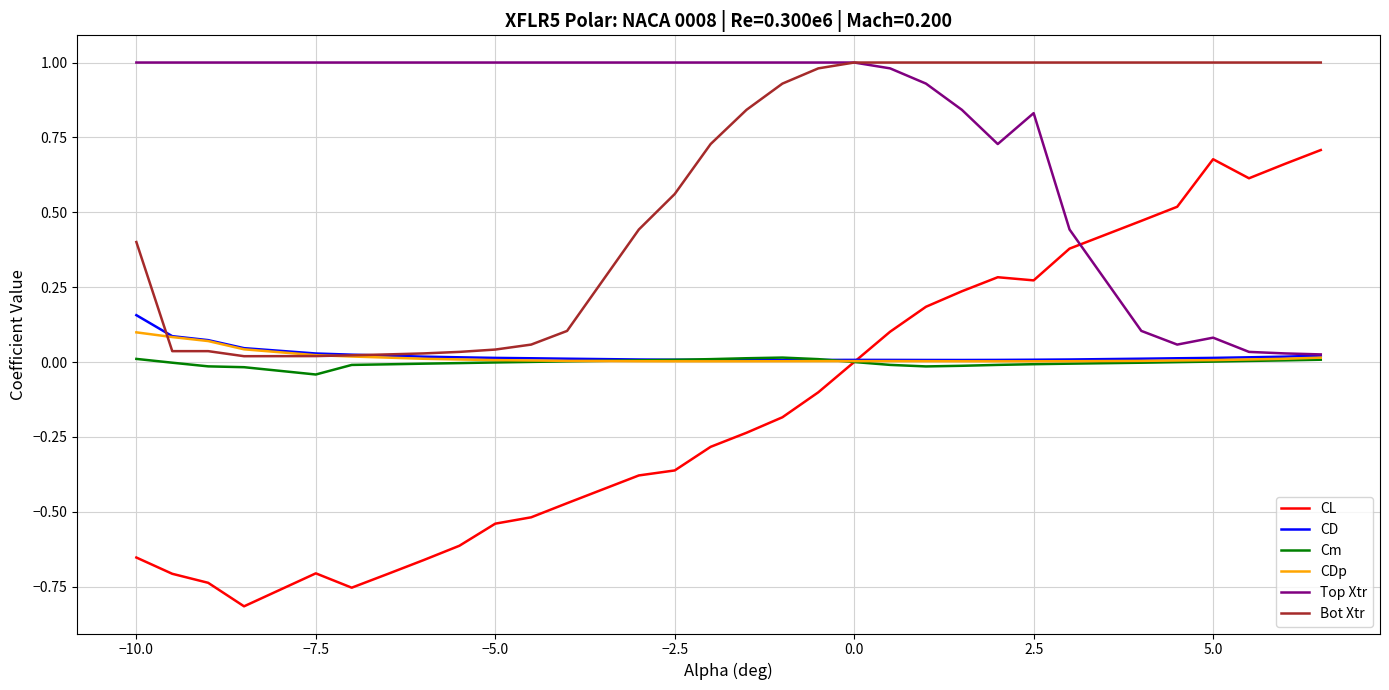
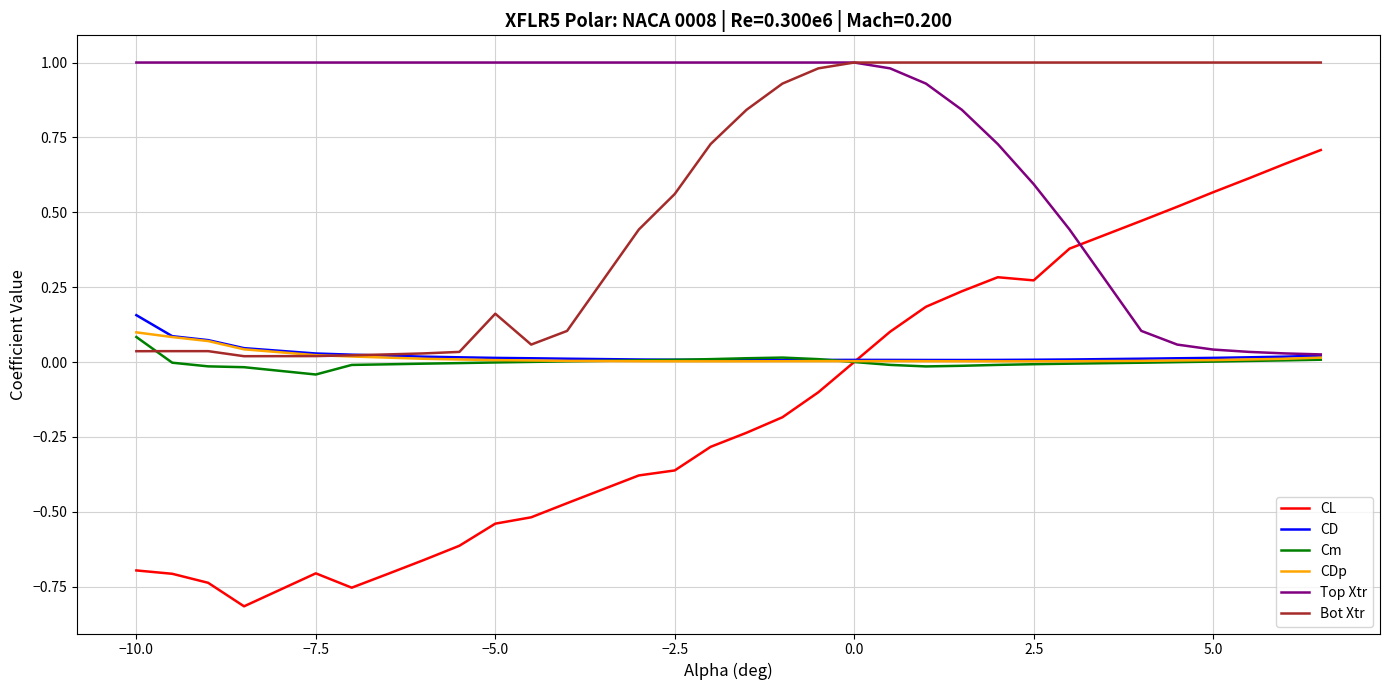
CL, −10.0: -0.65 -> -0.70
Cm, −10.0: 0.01 -> 0.08
Bot Xtr, −10.0: 0.40 -> 0.04
Bot Xtr, −5.0: 0.04 -> 0.16
Top Xtr, 2.5: 0.83 -> 0.59
CL, 5.0: 0.68 -> 0.57
Top Xtr, 5.0: 0.08 -> 0.04
